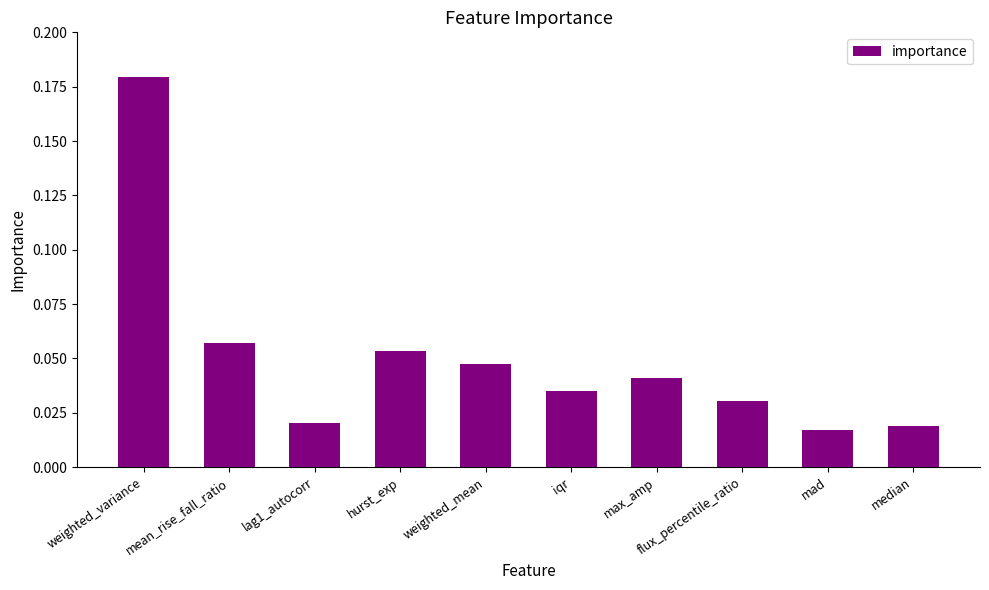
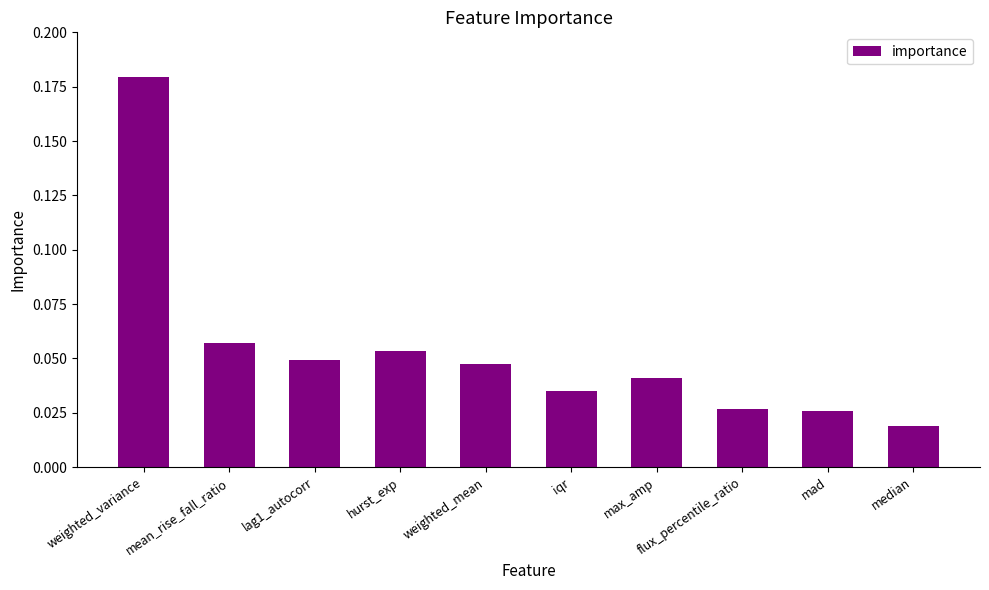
lag1_autocorr: 0.020 -> 0.049
flux_percentile_ratio: 0.030 -> 0.026
mad: 0.017 -> 0.026
